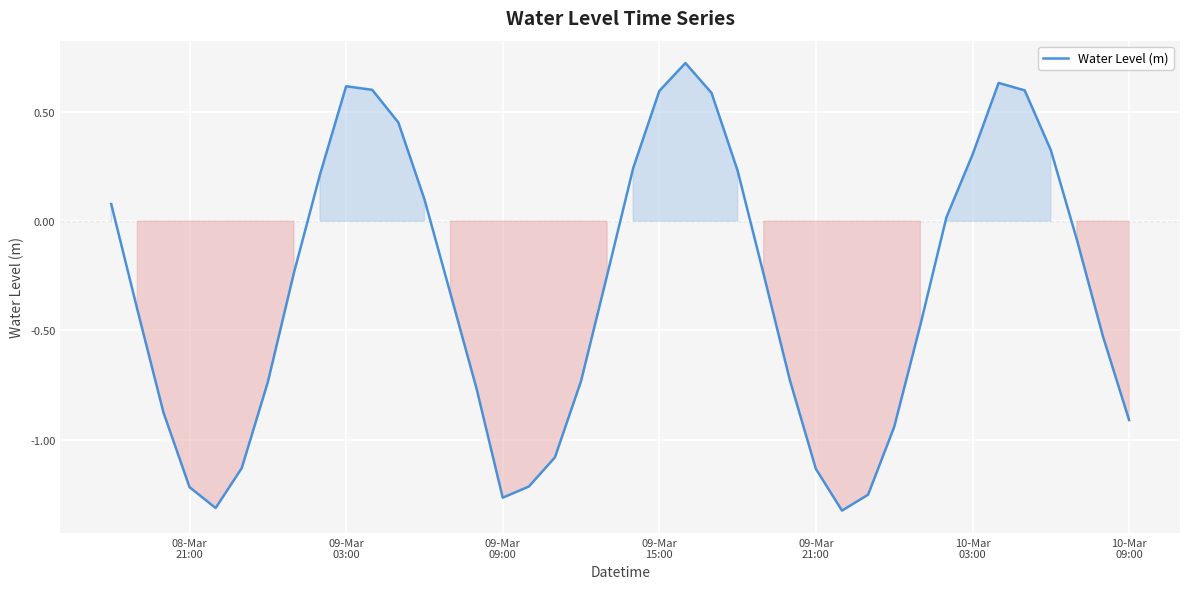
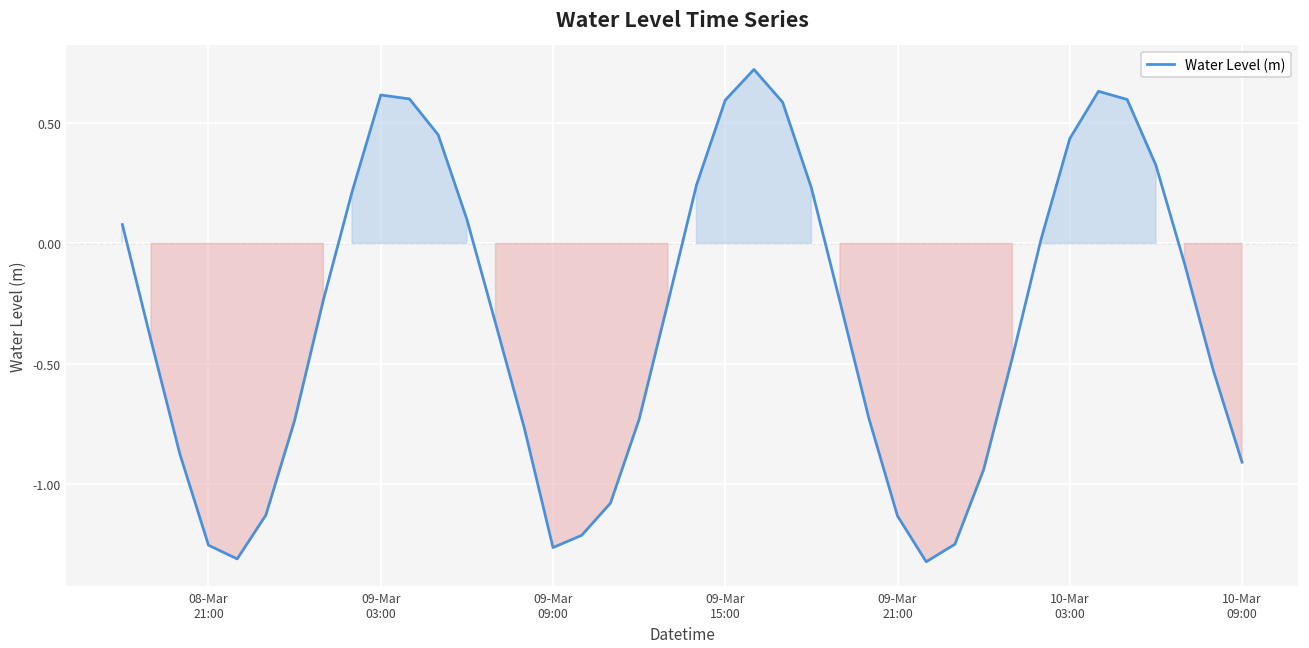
08-Mar 21:00: -1.22 -> -1.26
10-Mar 03:00: 0.30 -> 0.44
